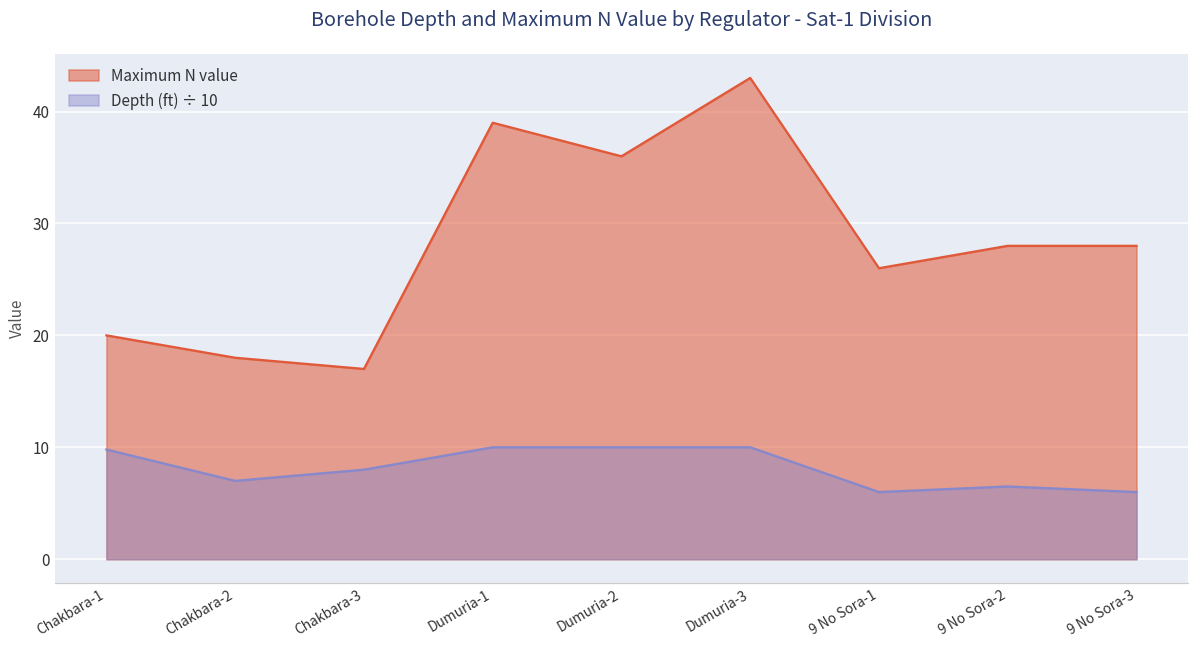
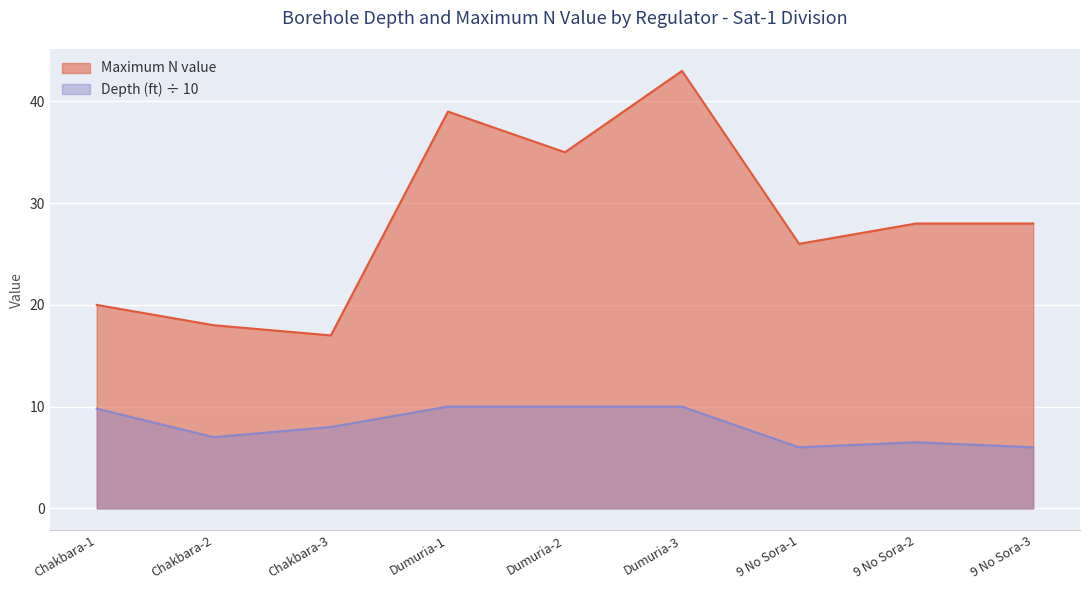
Maximum N value, Dumuria-2: 36 -> 35
